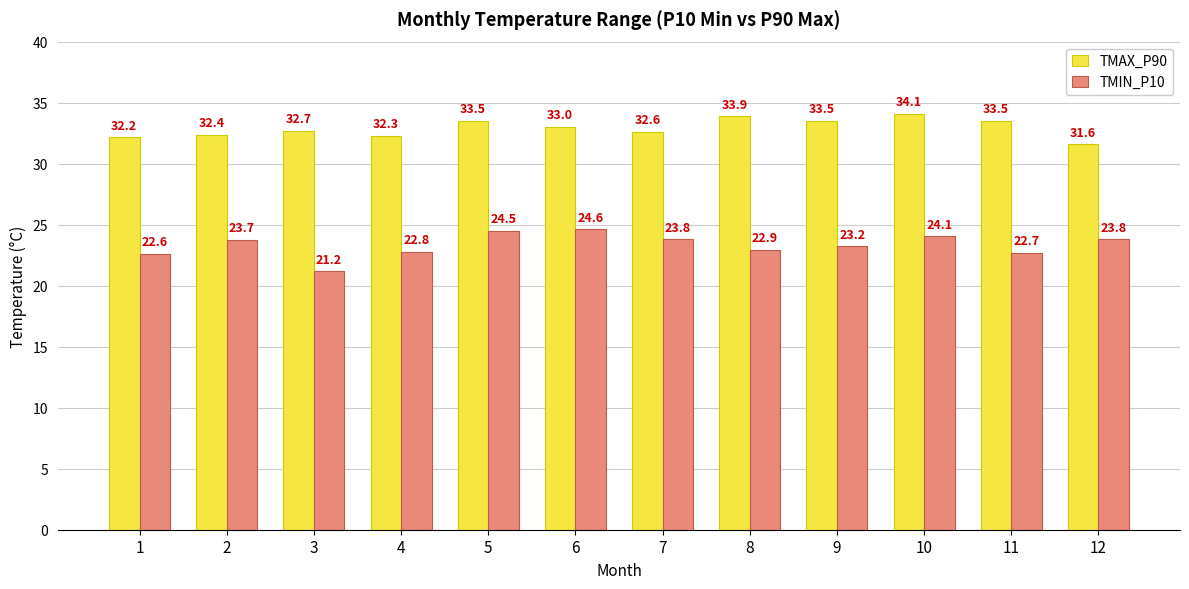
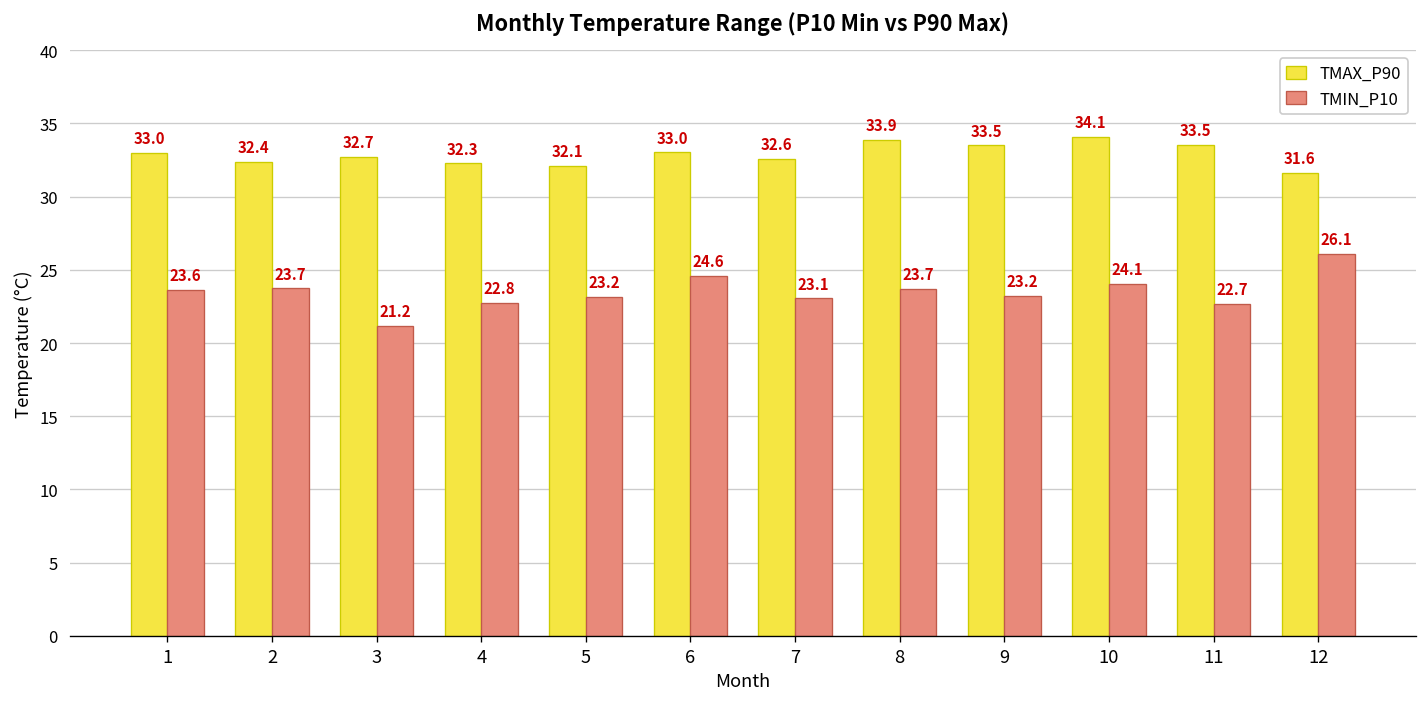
TMAX_P90, 1: 32.2 -> 33.0
TMIN_P10, 1: 22.6 -> 23.6
TMAX_P90, 5: 33.5 -> 32.1
TMIN_P10, 5: 24.5 -> 23.2
TMIN_P10, 7: 23.8 -> 23.1
TMIN_P10, 8: 22.9 -> 23.7
TMIN_P10, 12: 23.8 -> 26.1
